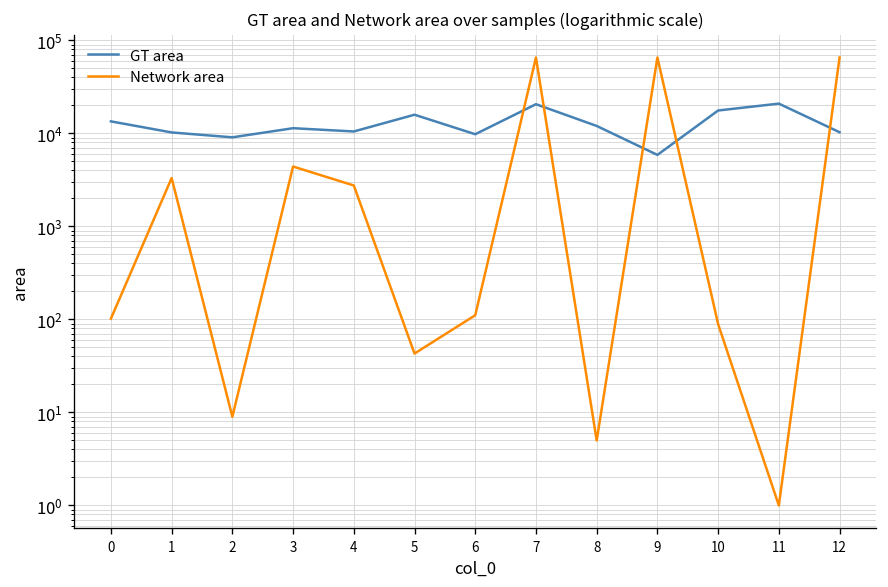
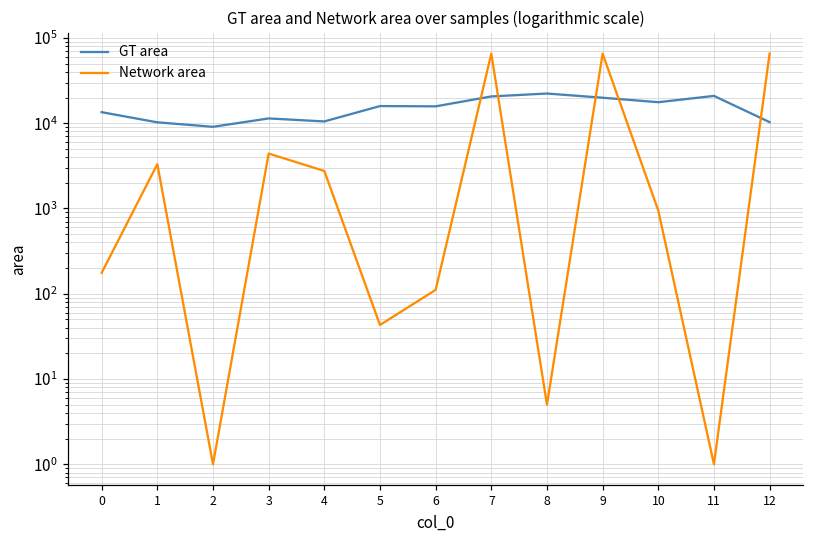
Network area, 0: 100 -> 180
Network area, 2: 9 -> 1
GT area, 6: 10000 -> 16000
GT area, 8: 12000 -> 22000
GT area, 9: 6000 -> 20000
Network area, 10: 90 -> 900
